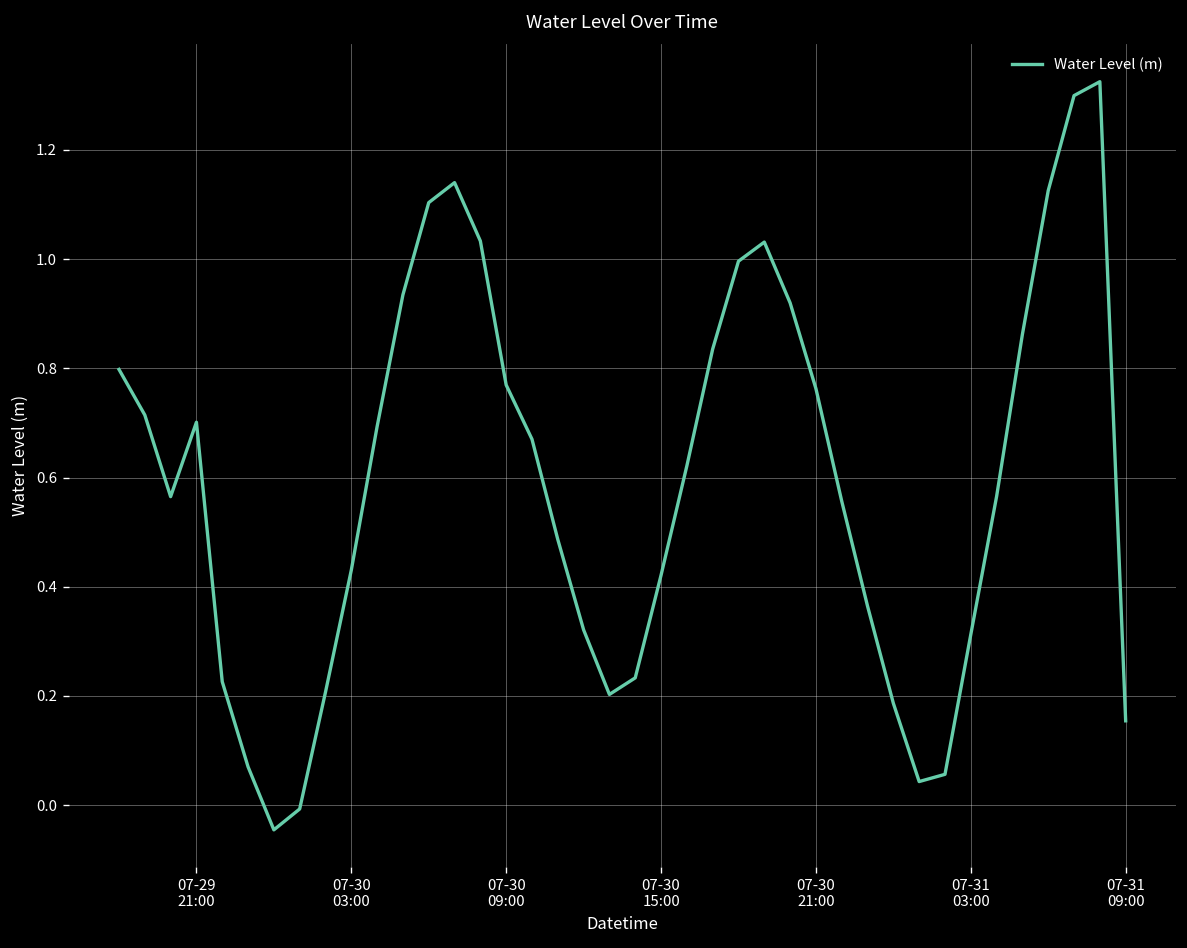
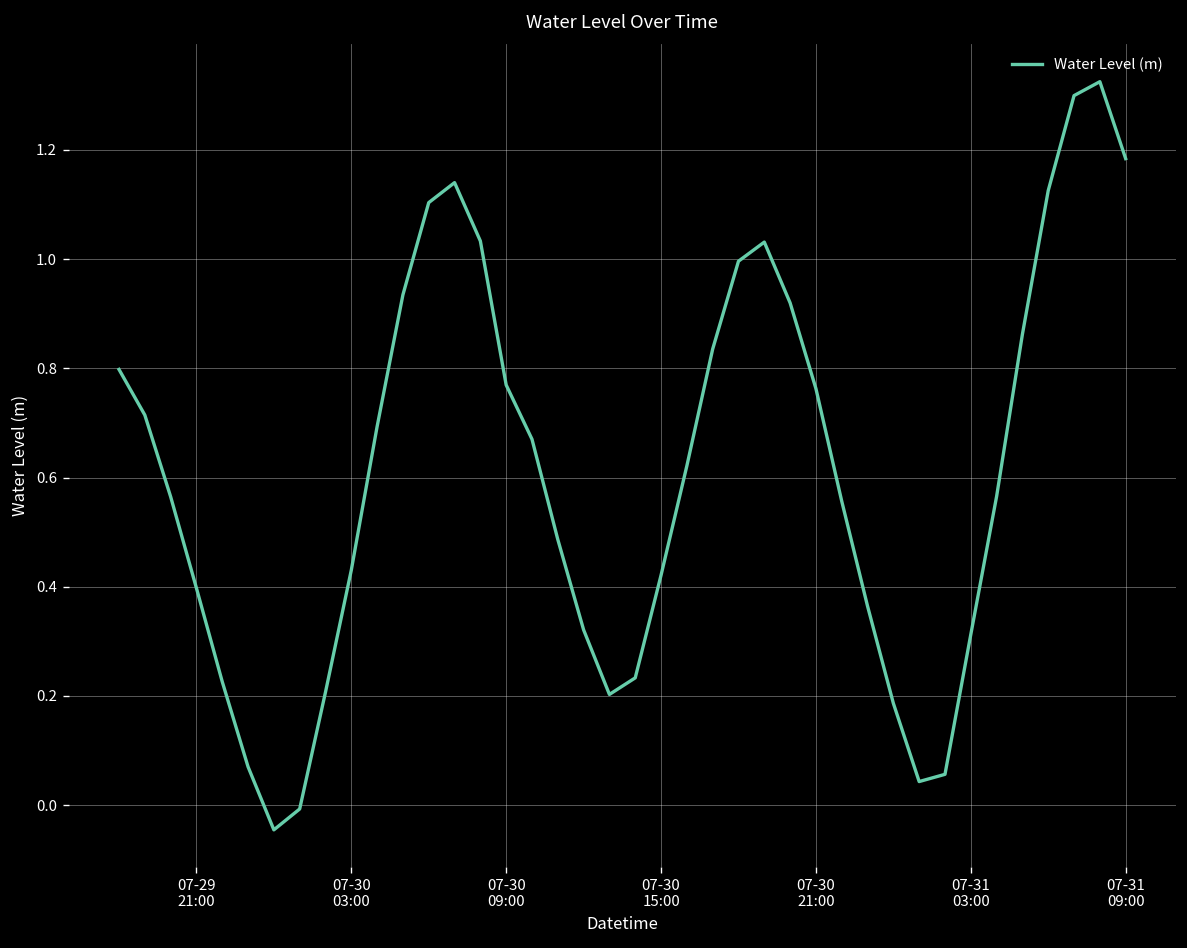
07-29 21:00: 0.70 -> 0.40
07-31 09:00: 0.15 -> 1.18
